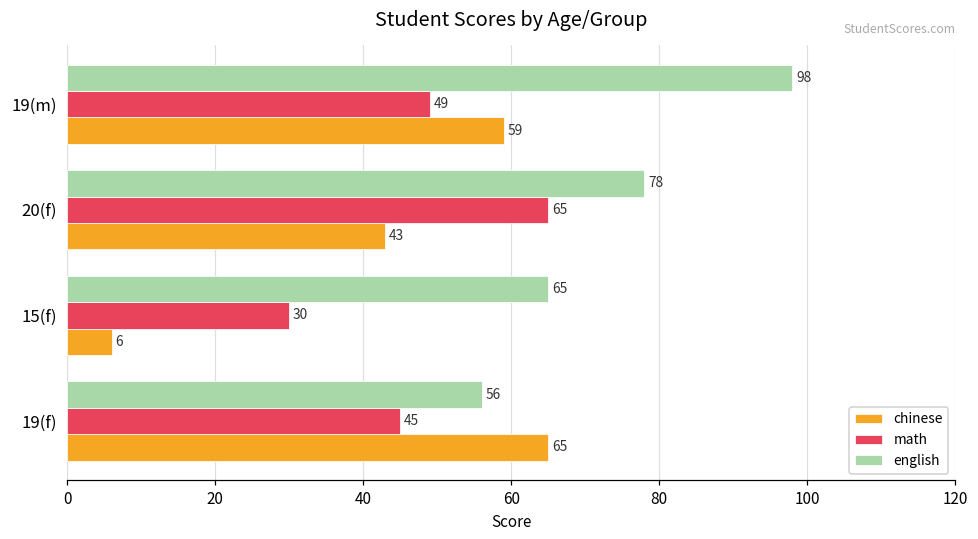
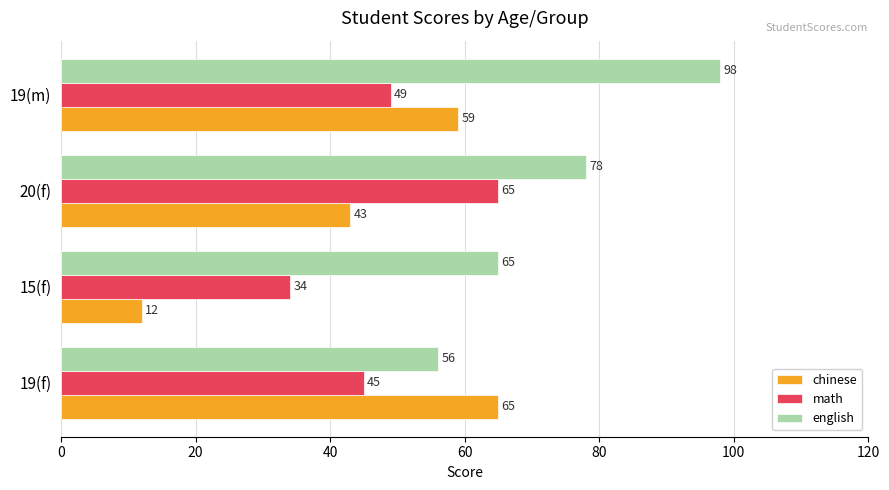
math, 15(f): 30 -> 34
chinese, 15(f): 6 -> 12
